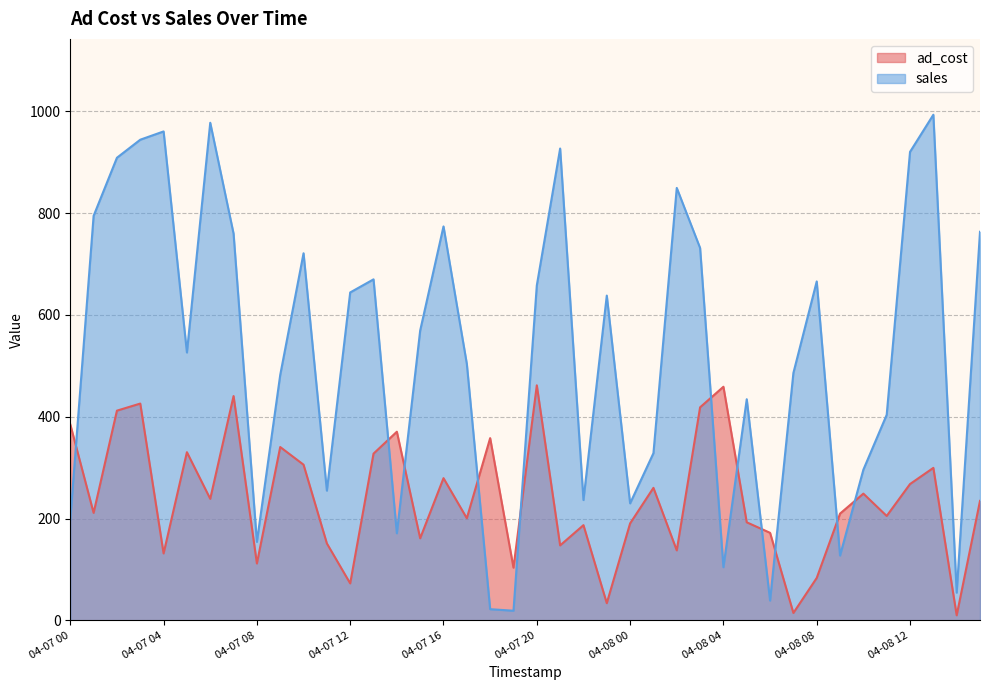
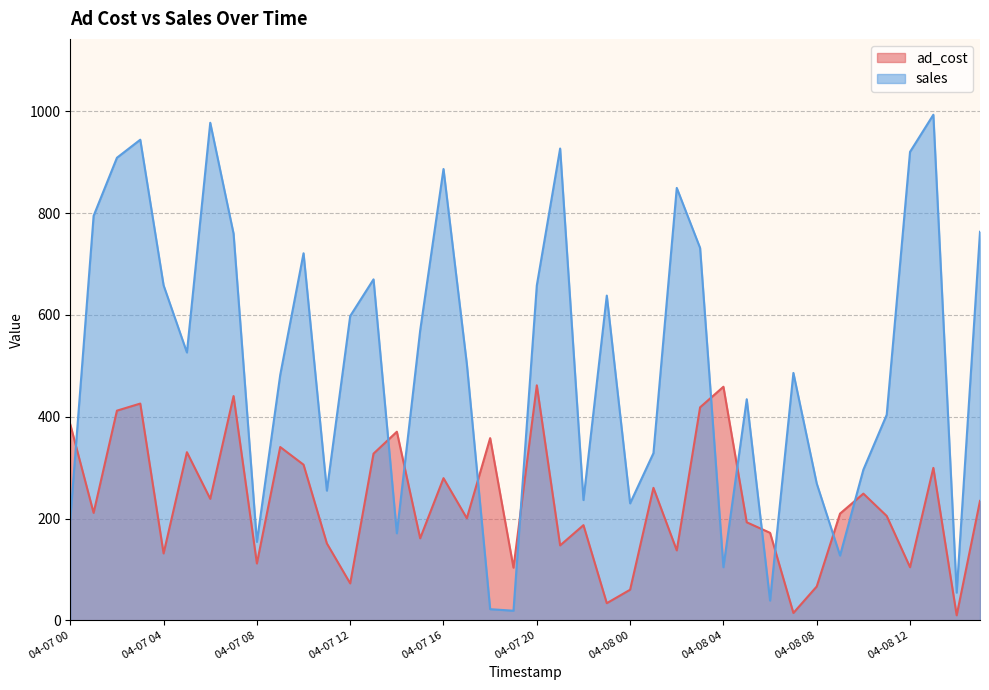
sales, 04-07 04: 960 -> 660
sales, 04-07 12: 640 -> 600
sales, 04-07 16: 770 -> 890
ad_cost, 04-08 00: 190 -> 60
ad_cost, 04-08 08: 80 -> 70
sales, 04-08 08: 670 -> 270
ad_cost, 04-08 12: 270 -> 100
